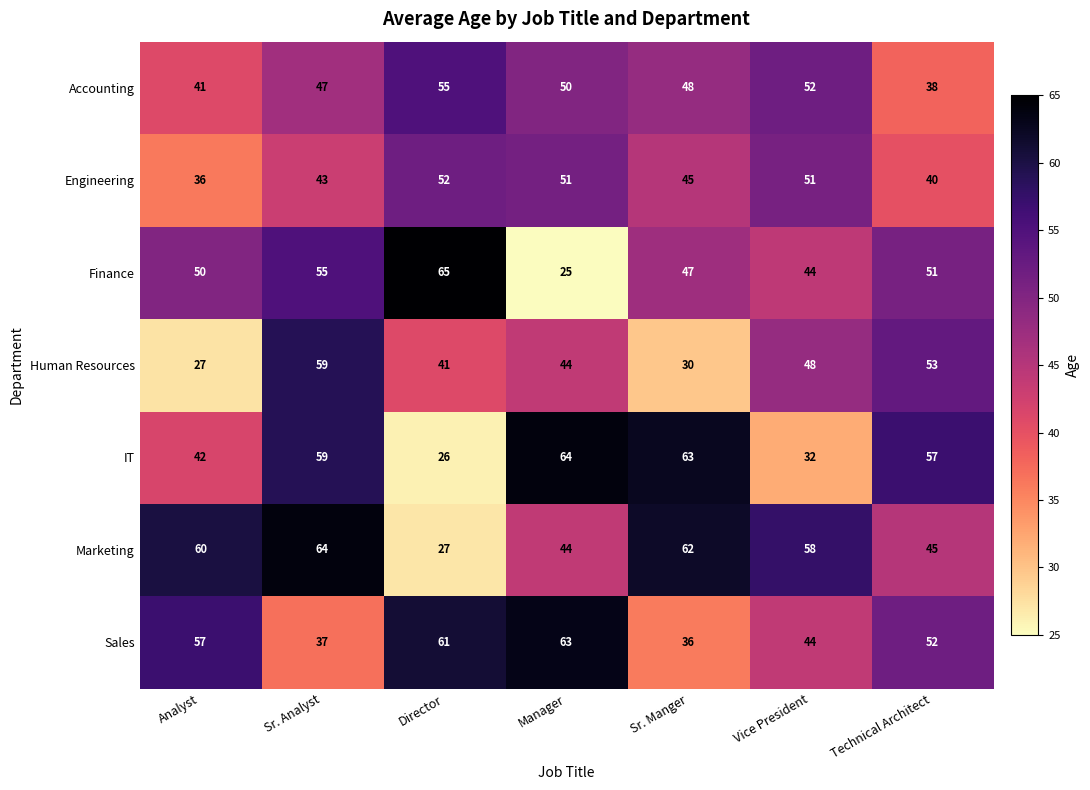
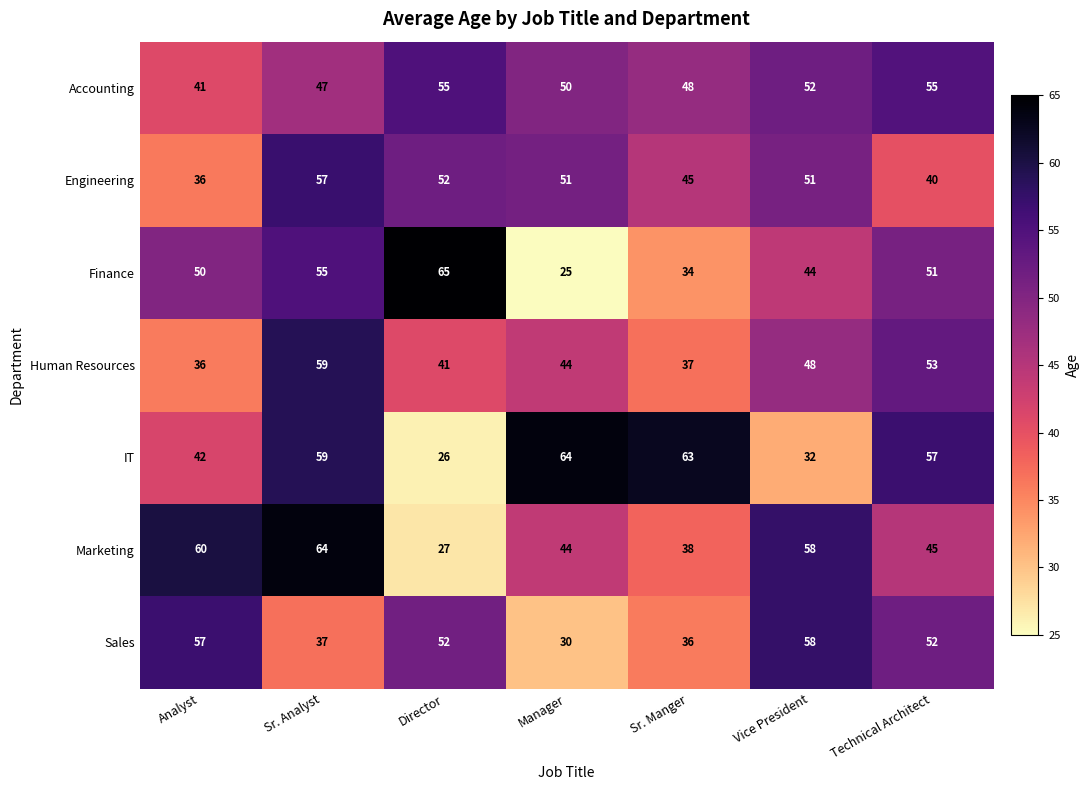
Accounting, Technical Architect: 38 -> 55
Engineering, Sr. Analyst: 43 -> 57
Finance, Sr. Manger: 47 -> 34
Human Resources, Analyst: 27 -> 36
Human Resources, Sr. Manger: 30 -> 37
Marketing, Sr. Manger: 62 -> 38
Sales, Director: 61 -> 52
Sales, Manager: 63 -> 30
Sales, Vice President: 44 -> 58
